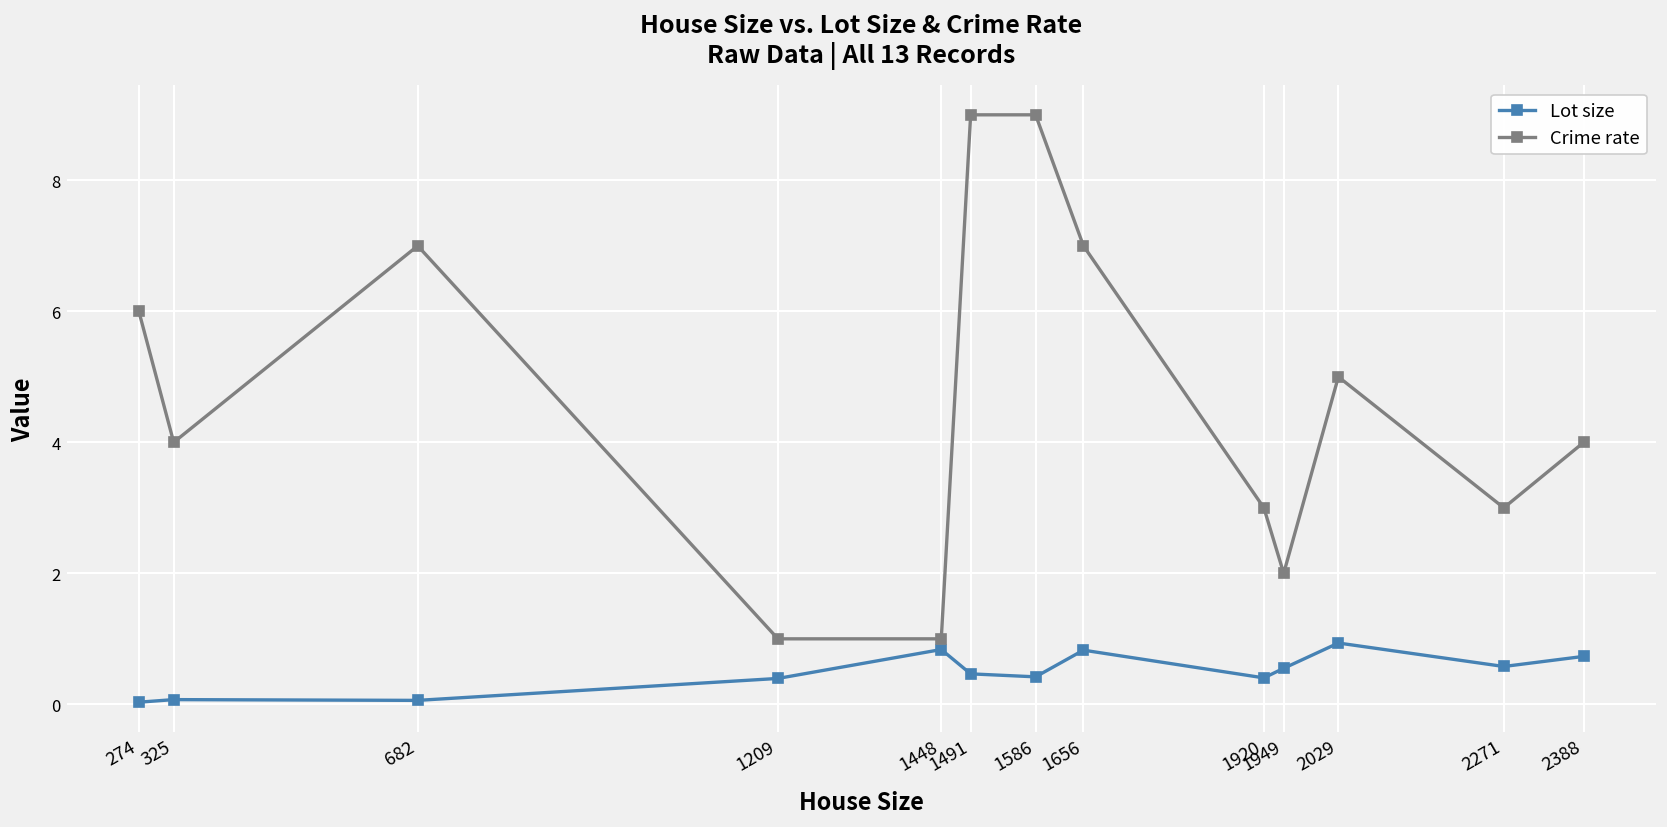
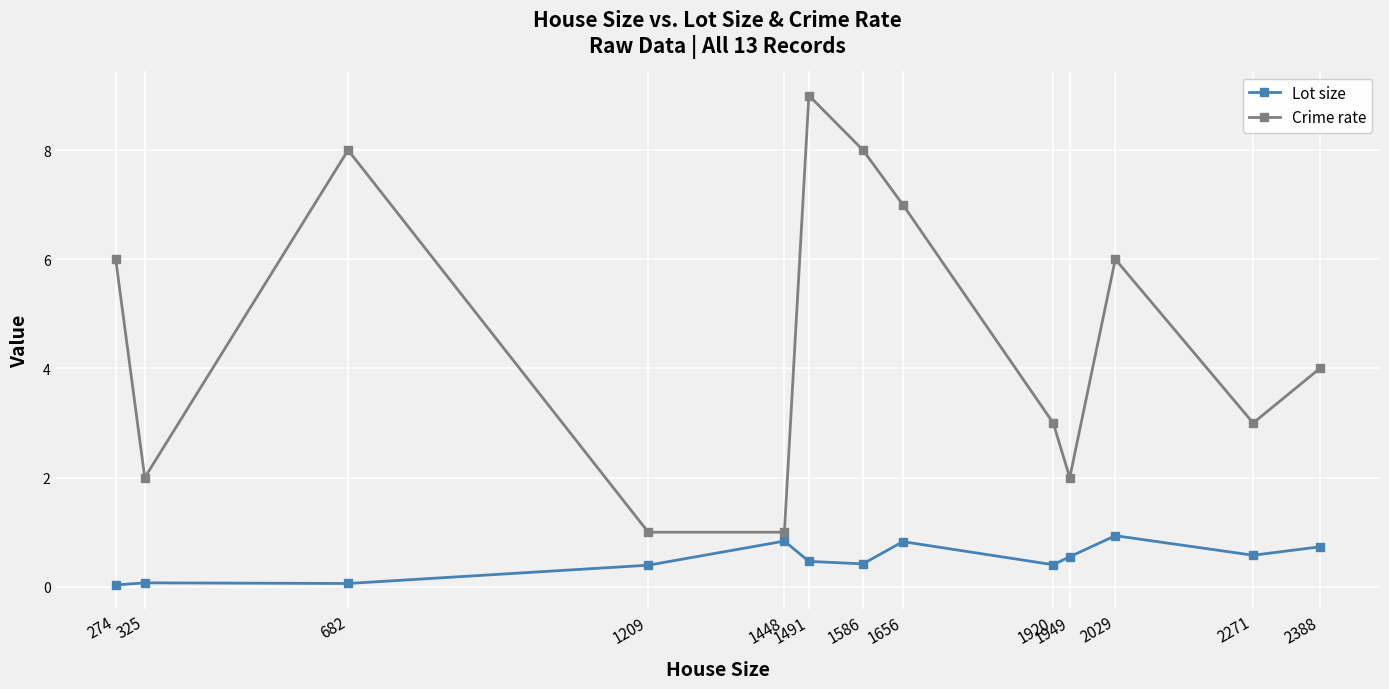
Crime rate, 325: 4 -> 2
Crime rate, 682: 7 -> 8
Crime rate, 1586: 9 -> 8
Crime rate, 2029: 5 -> 6
